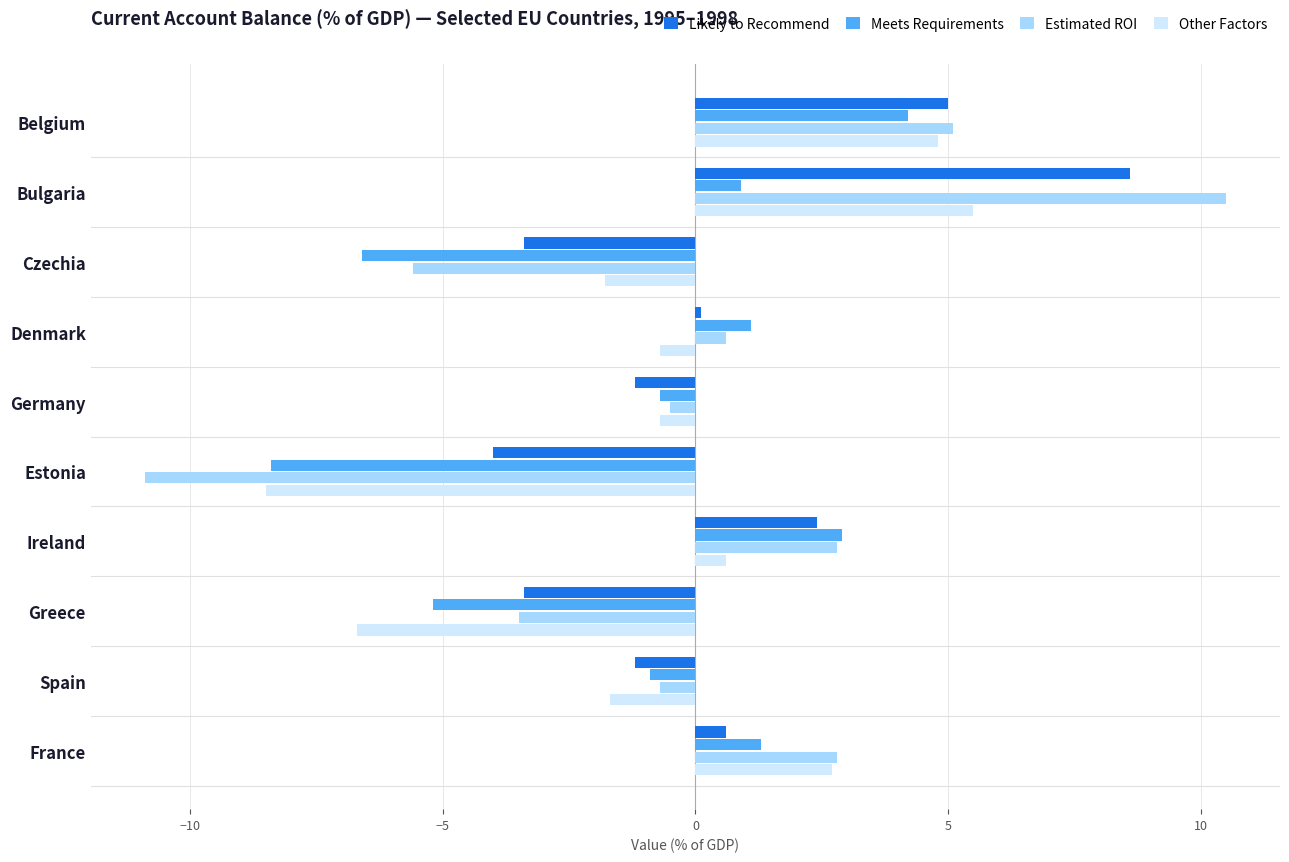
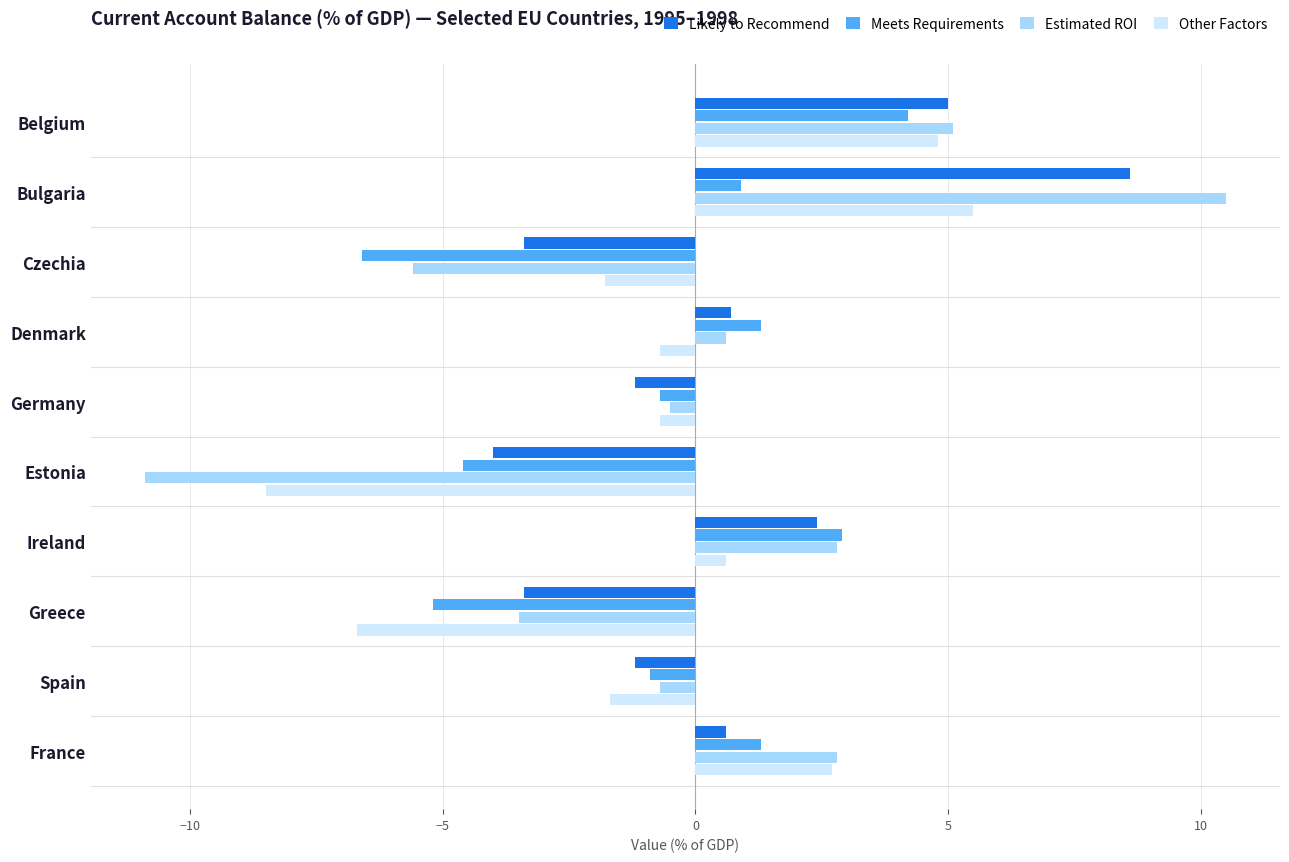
Likely to Recommend, Denmark: 0.1 -> 0.7
Meets Requirements, Denmark: 1.1 -> 1.3
Meets Requirements, Estonia: -8.4 -> -4.6
